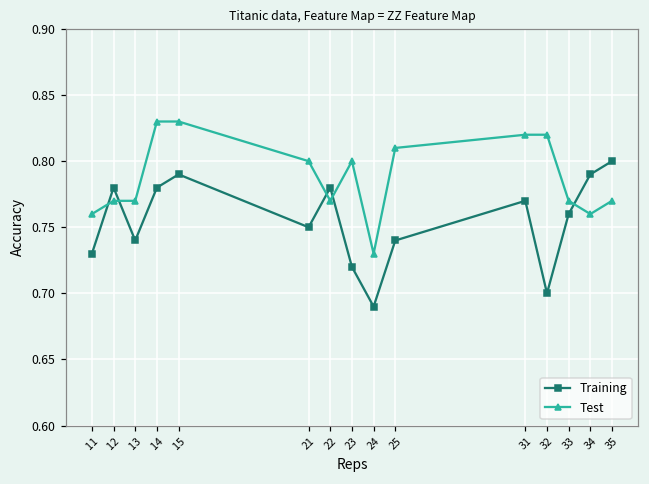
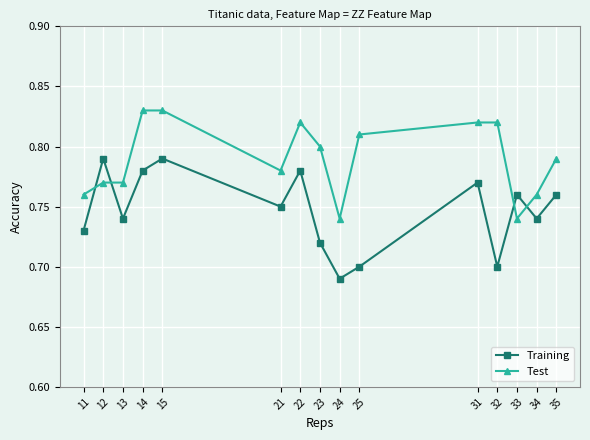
Training, 12: 0.78 -> 0.79
Test, 21: 0.80 -> 0.78
Test, 22: 0.77 -> 0.82
Test, 24: 0.73 -> 0.74
Training, 25: 0.74 -> 0.70
Test, 33: 0.77 -> 0.74
Training, 34: 0.79 -> 0.74
Training, 35: 0.80 -> 0.76
Test, 35: 0.77 -> 0.79
